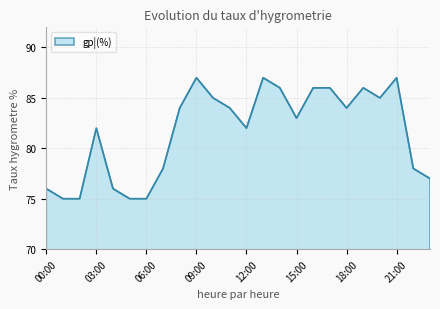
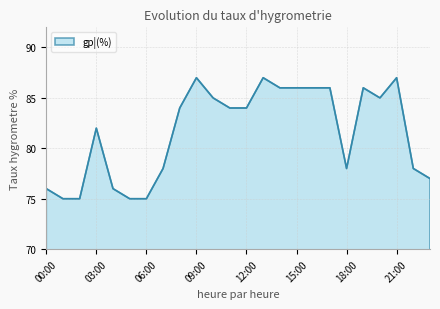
12:00: 82 -> 84
15:00: 83 -> 86
18:00: 84 -> 78
